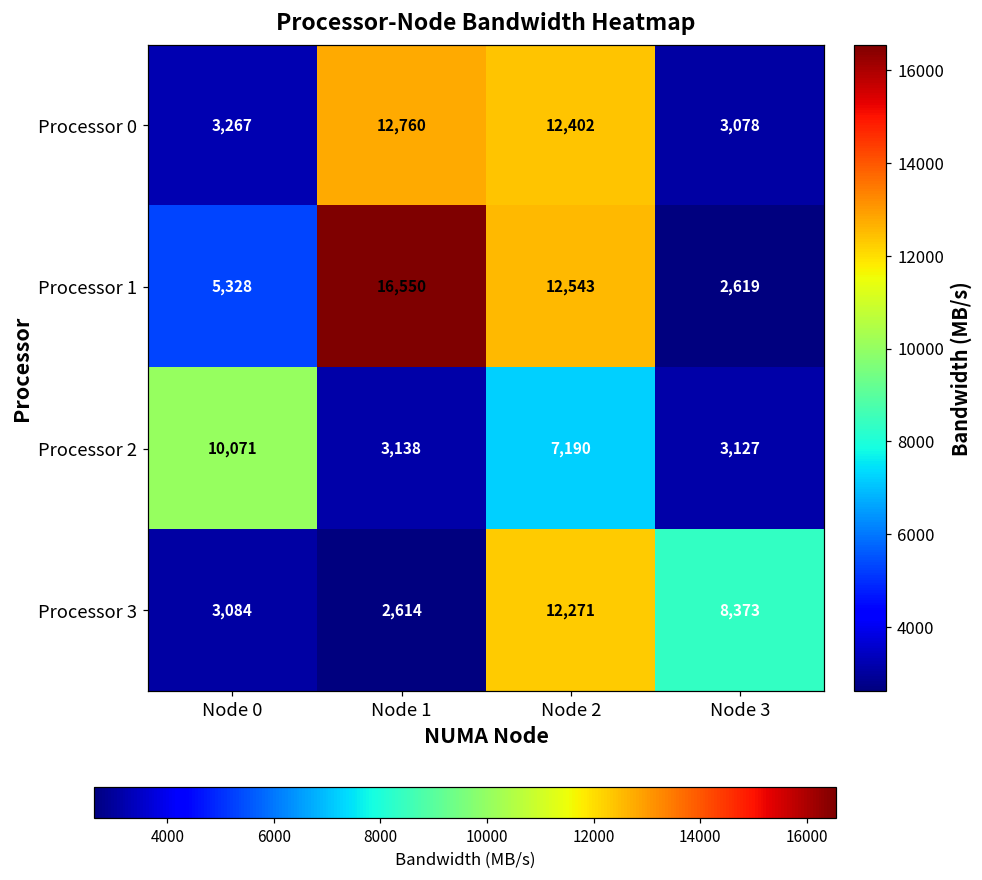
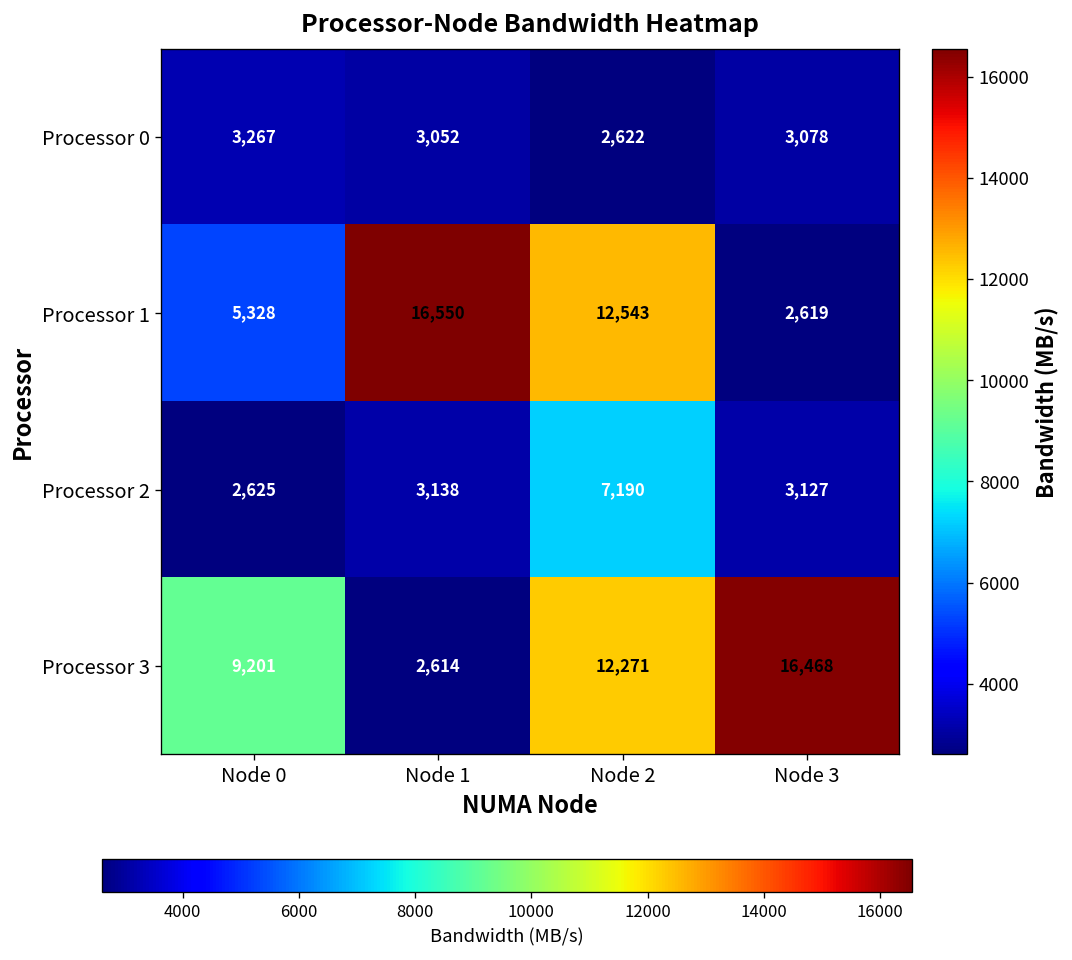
Processor 0, Node 1: 12,760 -> 3,052
Processor 0, Node 2: 12,402 -> 2,622
Processor 2, Node 0: 10,071 -> 2,625
Processor 3, Node 0: 3,084 -> 9,201
Processor 3, Node 3: 8,373 -> 16,468
